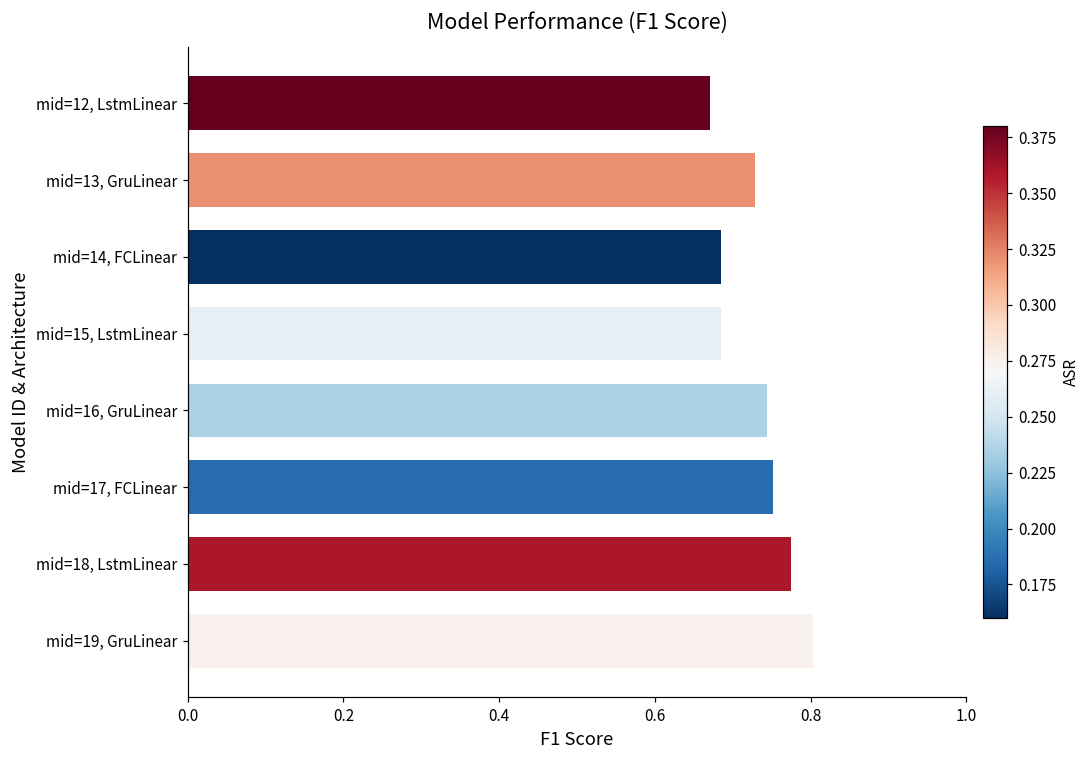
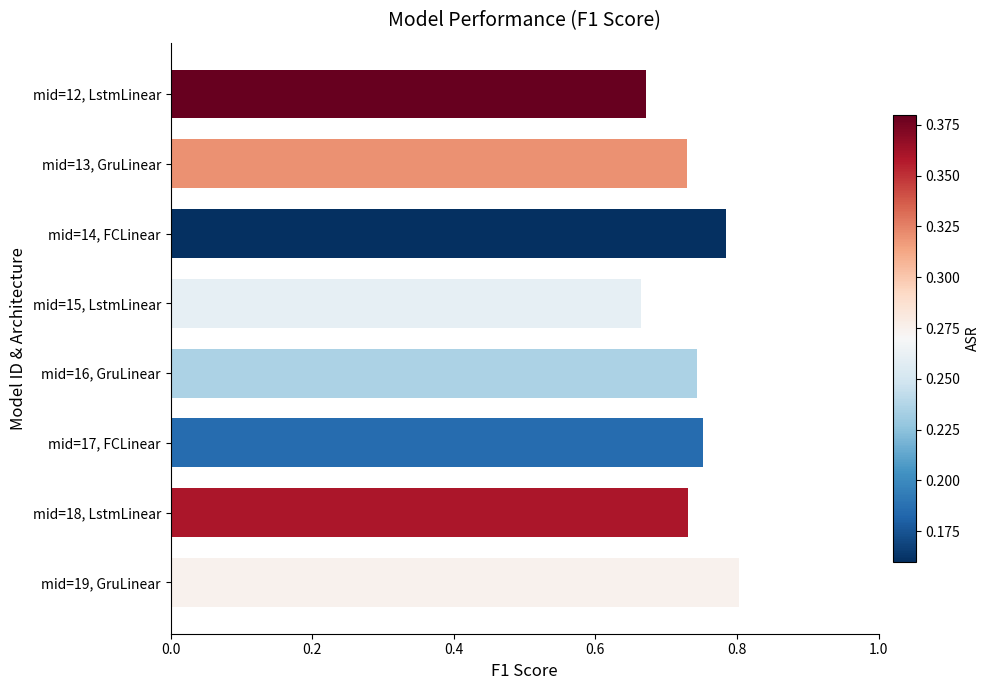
mid=14, FCLinear: 0.69 -> 0.78
mid=15, LstmLinear: 0.68 -> 0.66
mid=18, LstmLinear: 0.77 -> 0.73
